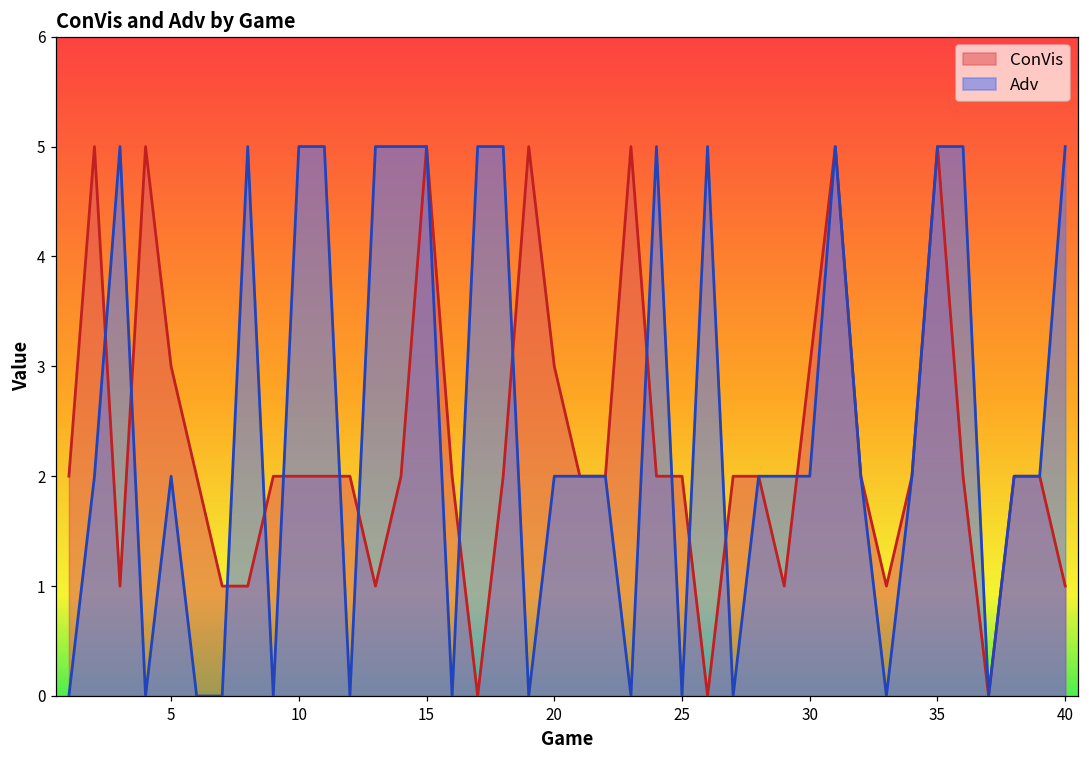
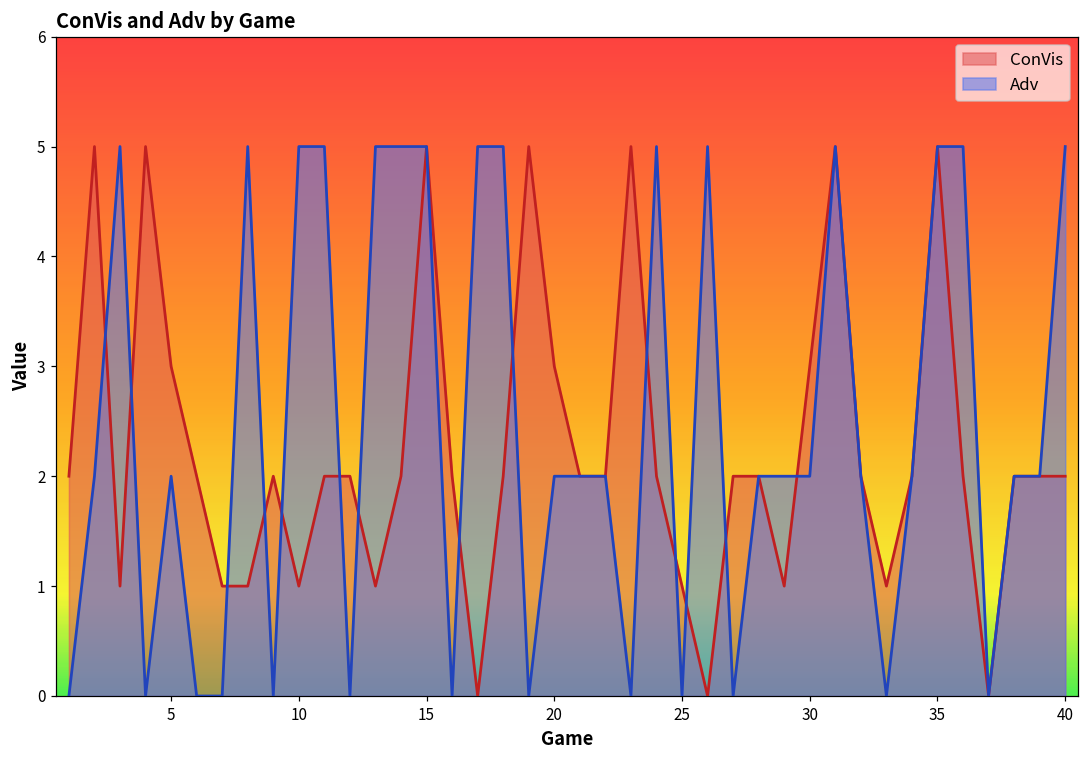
ConVis, 10: 2 -> 1
ConVis, 25: 2 -> 1
ConVis, 40: 1 -> 2
